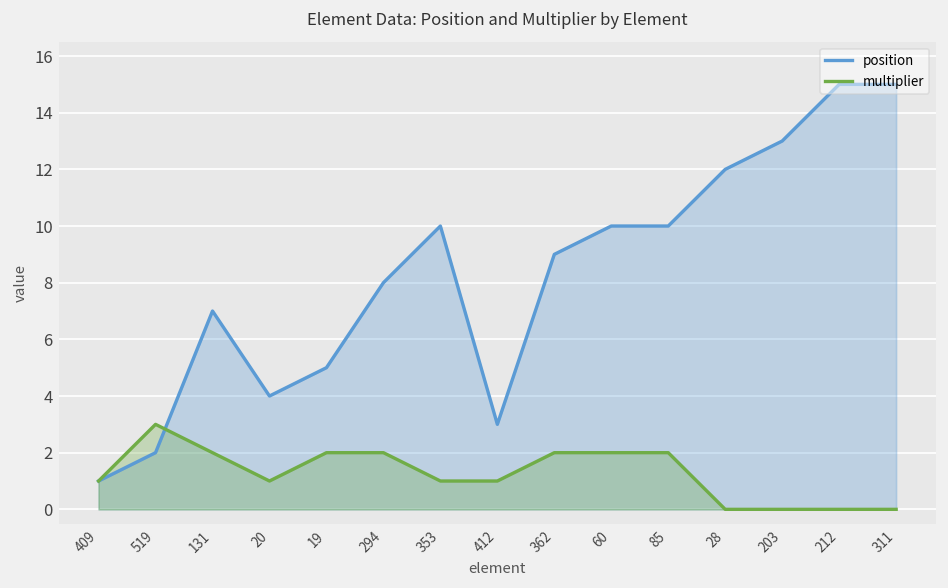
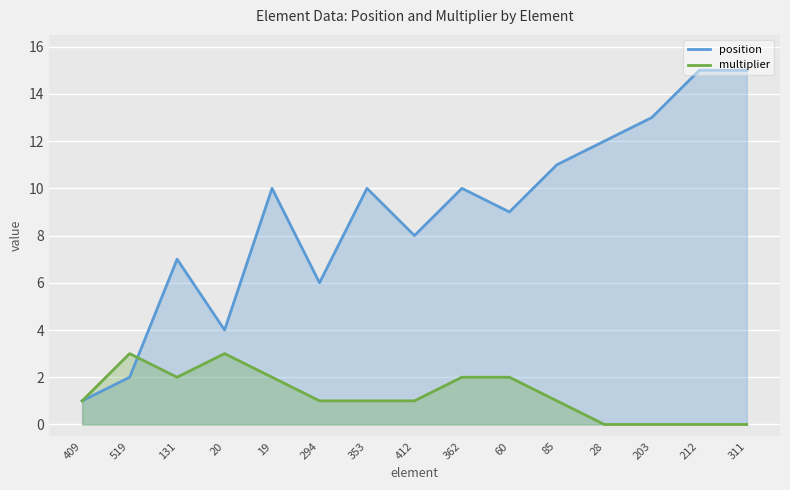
multiplier, 20: 1 -> 3
position, 19: 5 -> 10
position, 294: 8 -> 6
multiplier, 294: 2 -> 1
position, 412: 3 -> 8
position, 362: 9 -> 10
position, 60: 10 -> 9
position, 85: 10 -> 11
multiplier, 85: 2 -> 1
